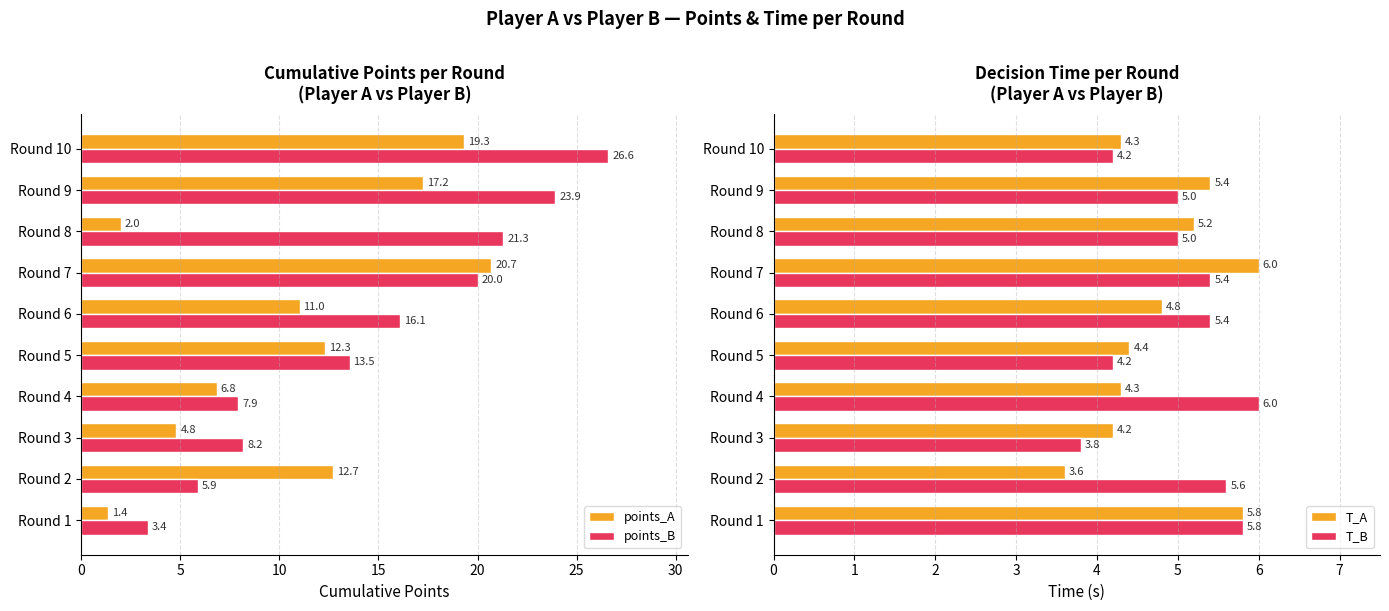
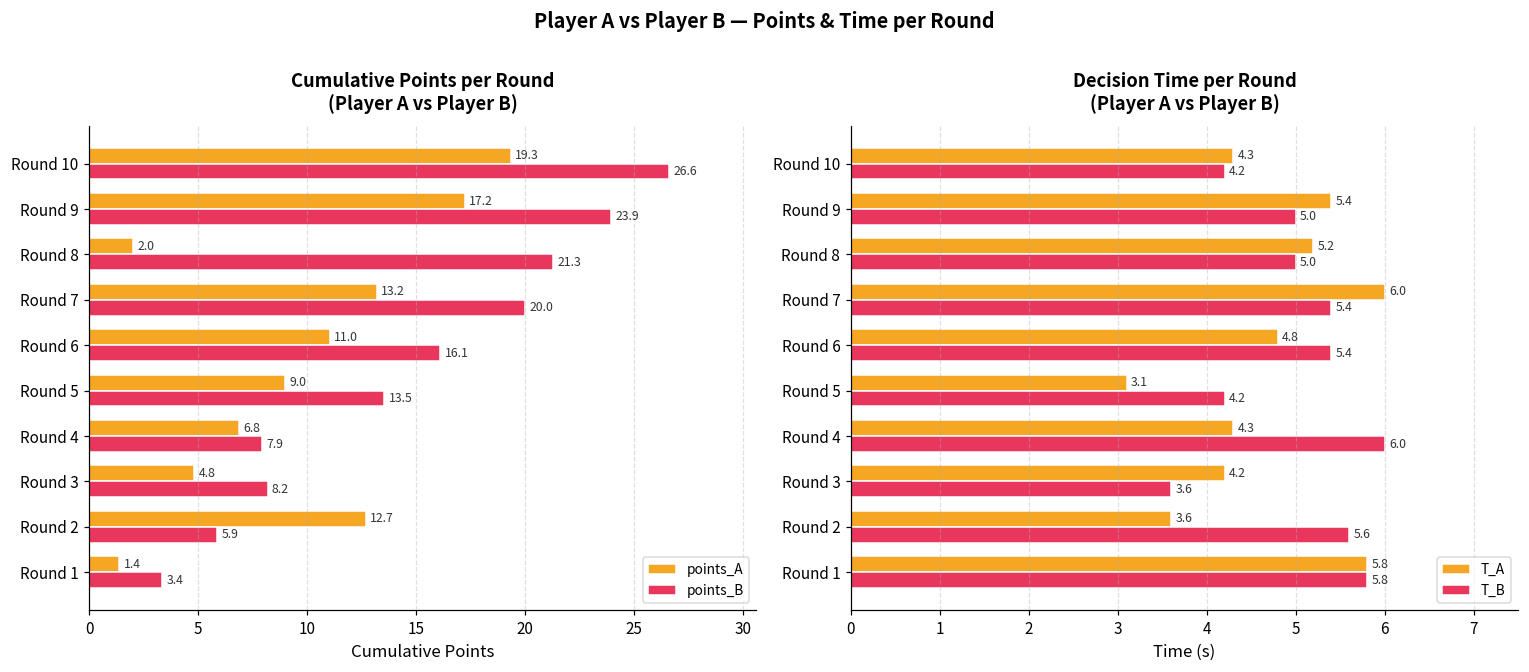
Cumulative Points per Round (Player A vs Player B), points_A, Round 7: 20.7 -> 13.2
Cumulative Points per Round (Player A vs Player B), points_A, Round 5: 12.3 -> 9.0
Decision Time per Round (Player A vs Player B), T_A, Round 5: 4.4 -> 3.1
Decision Time per Round (Player A vs Player B), T_B, Round 3: 3.8 -> 3.6
